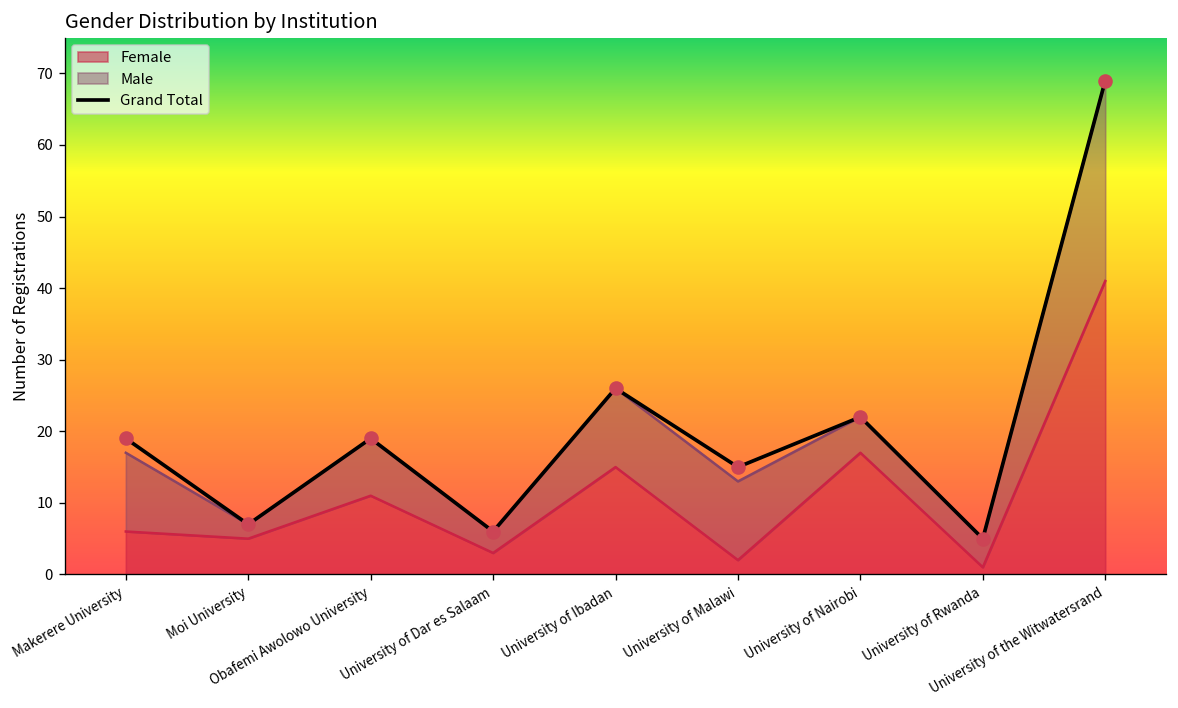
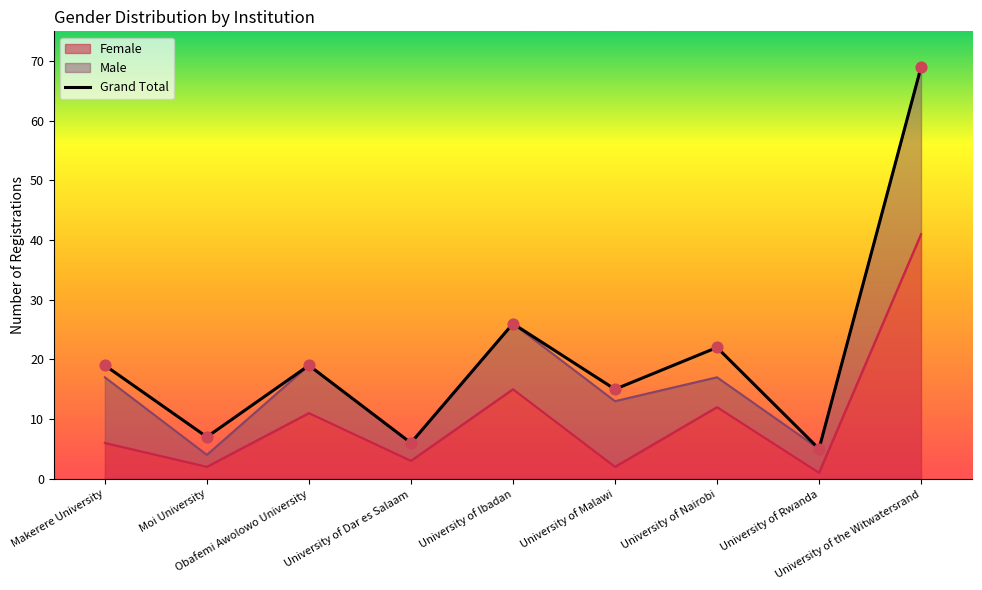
Female, Moi University: 5 -> 2
Female, University of Nairobi: 17 -> 12
